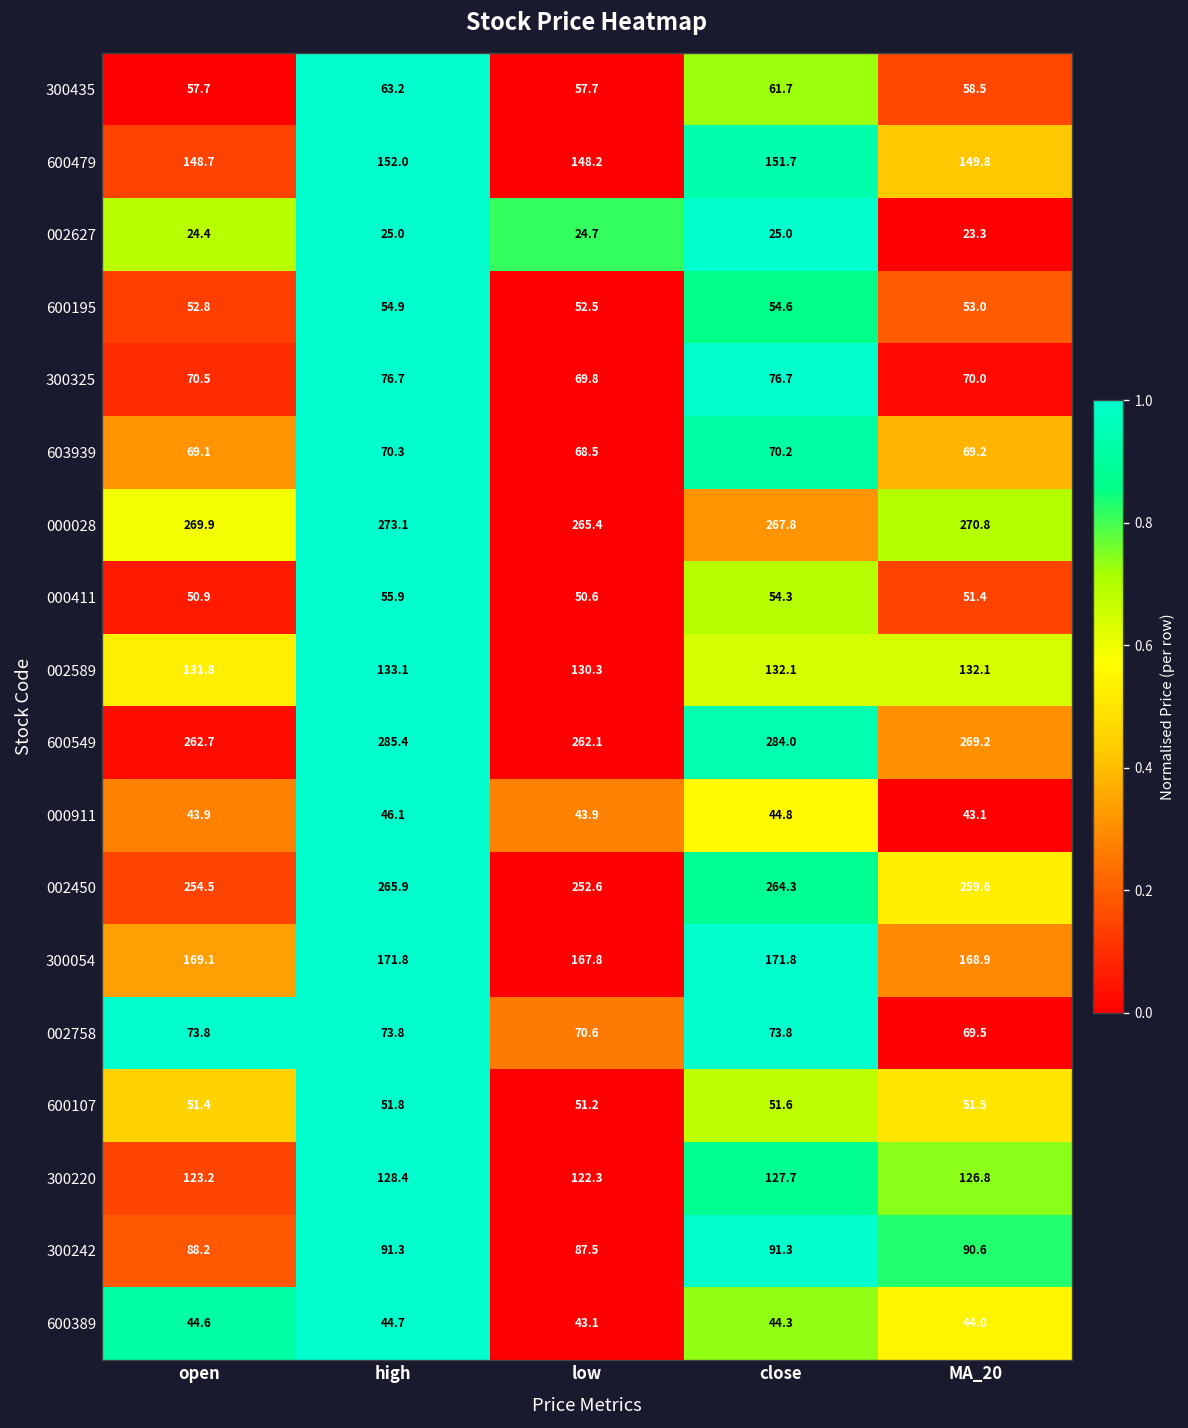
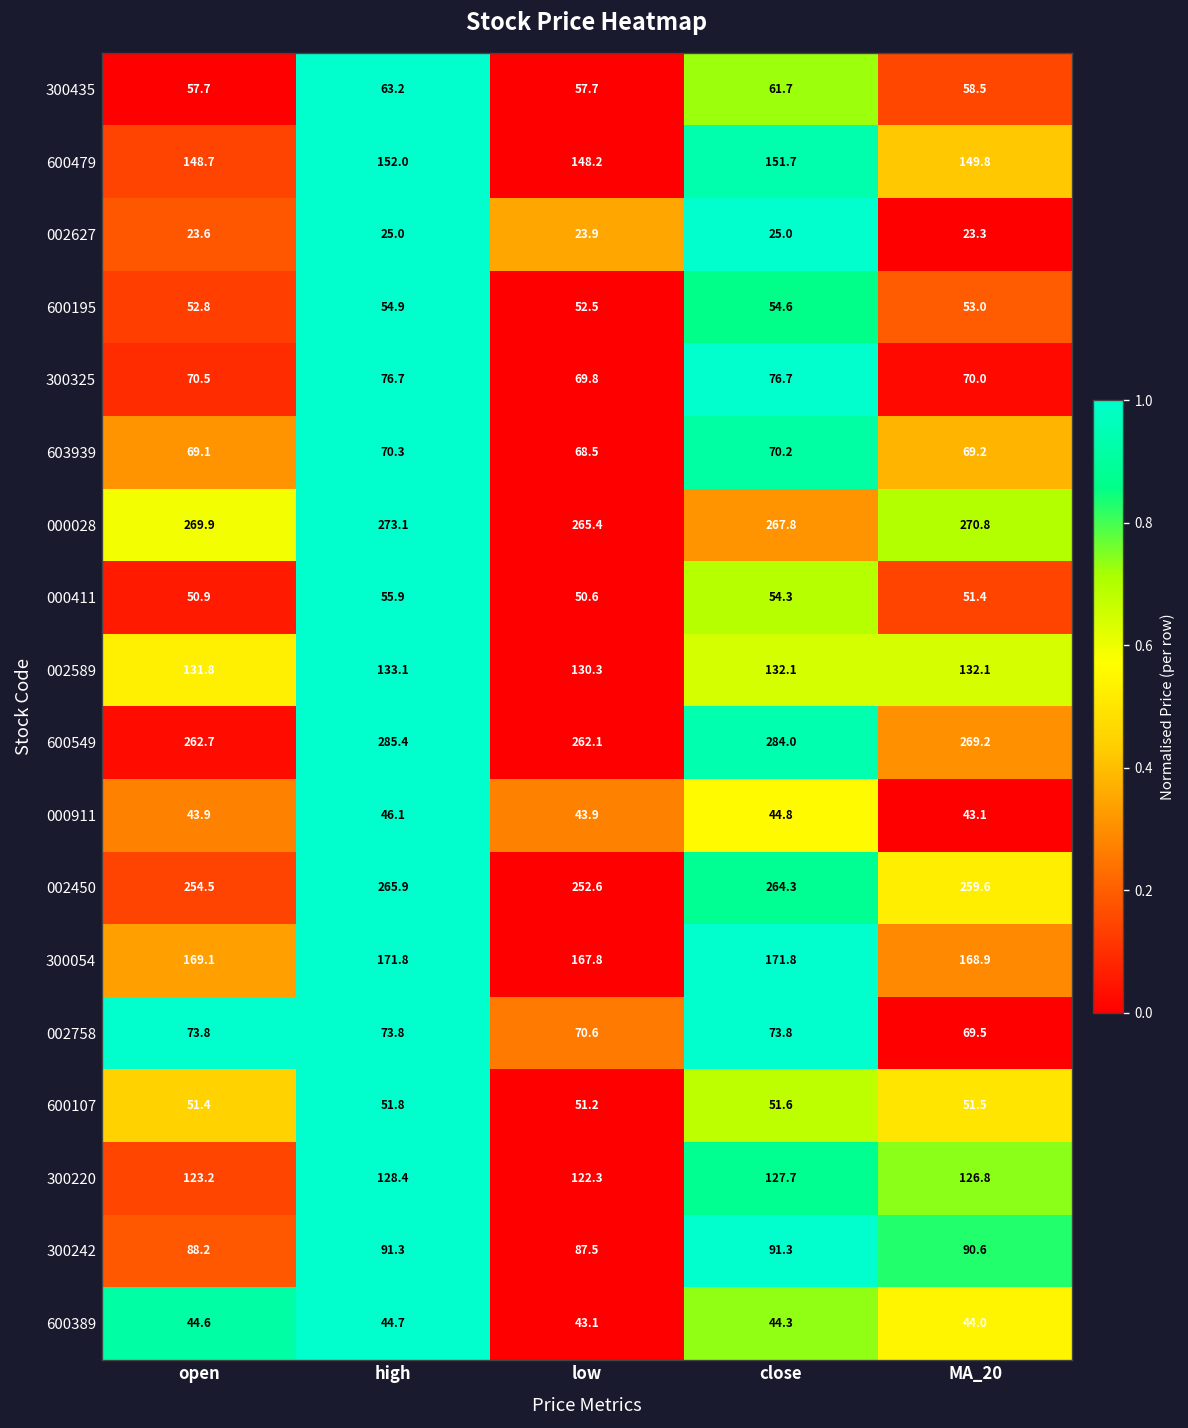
002627, open: 24.4 -> 23.6
002627, low: 24.7 -> 23.9
